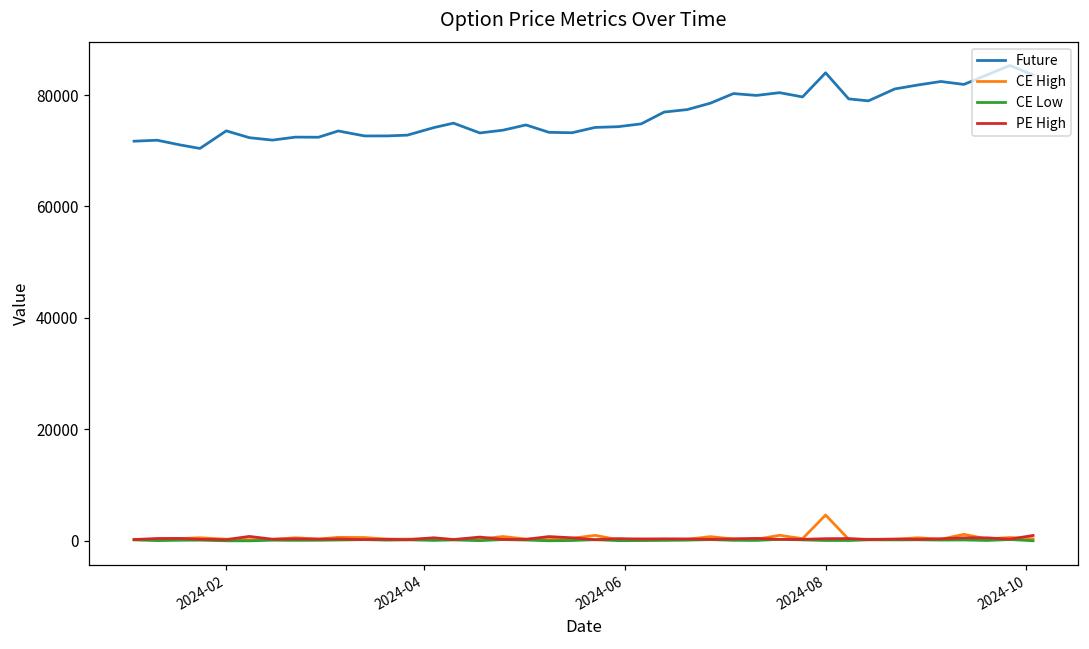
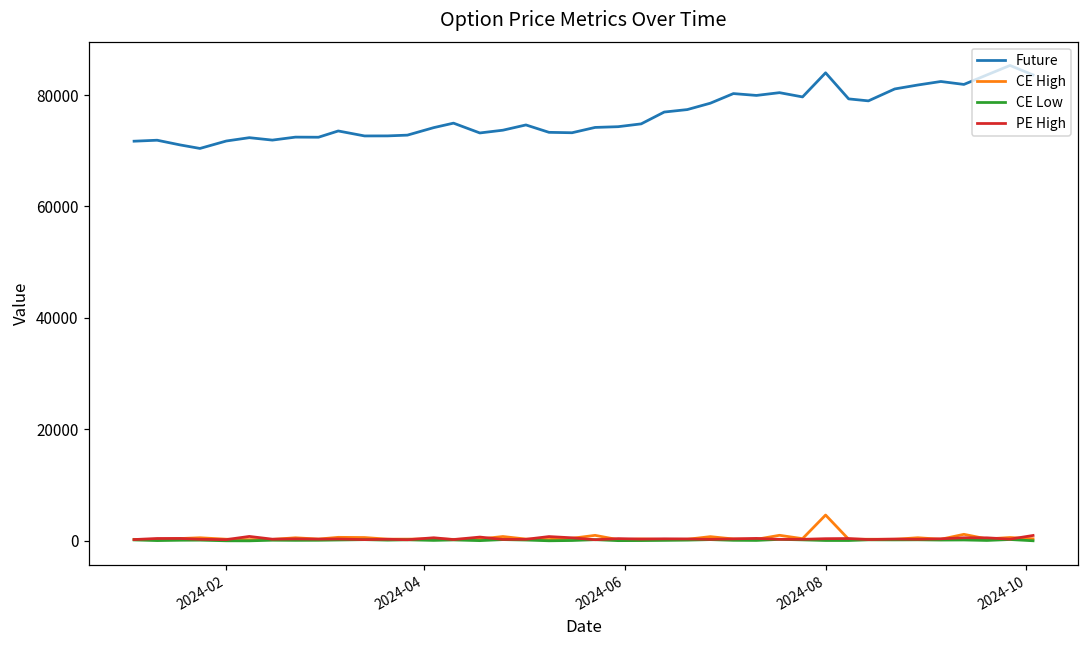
Future, 2024-02: 74000 -> 72000
